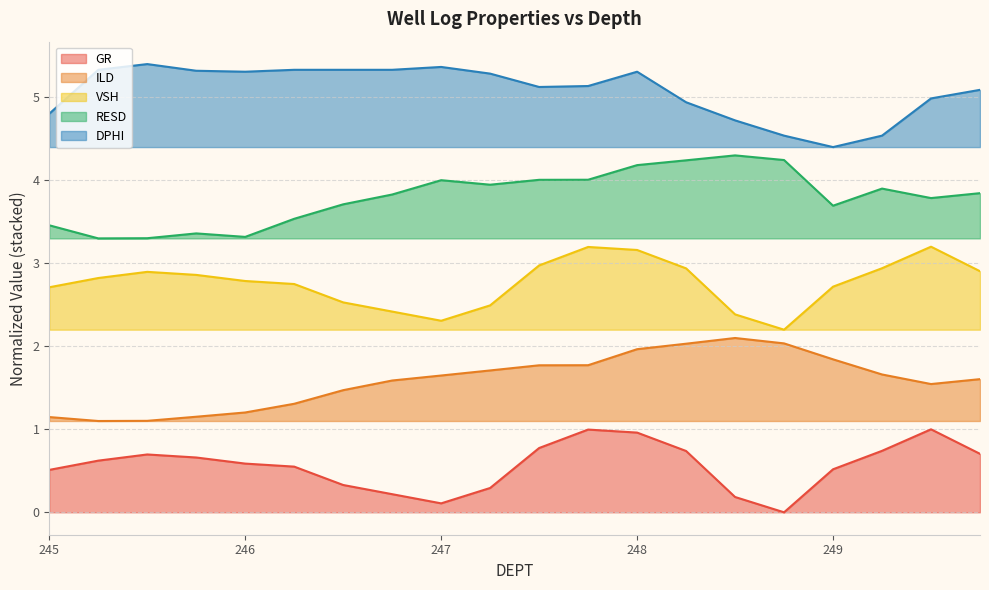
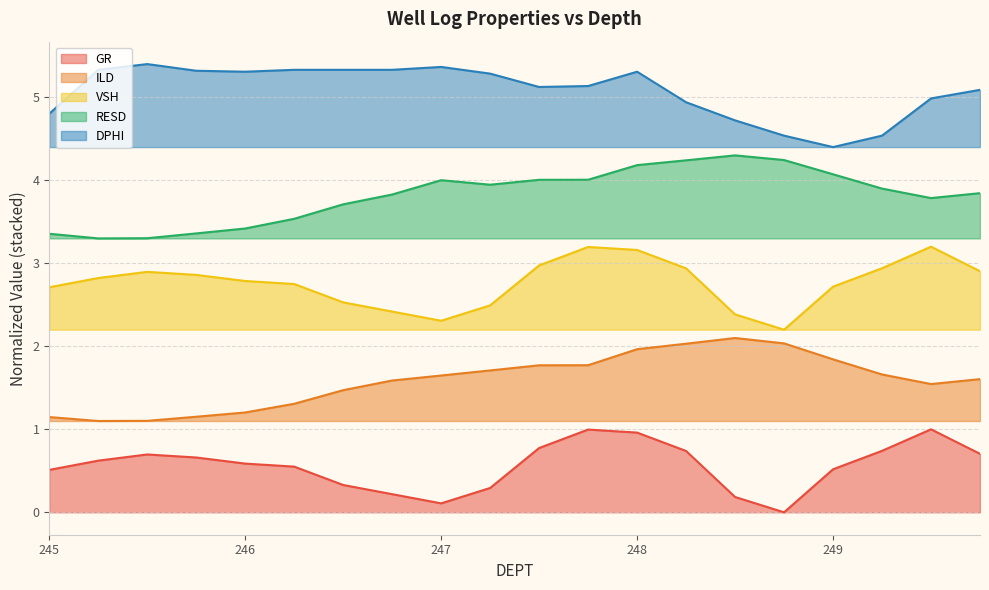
RESD, 245: 3.5 -> 3.4
RESD, 246: 3.3 -> 3.4
RESD, 249: 3.7 -> 4.1
